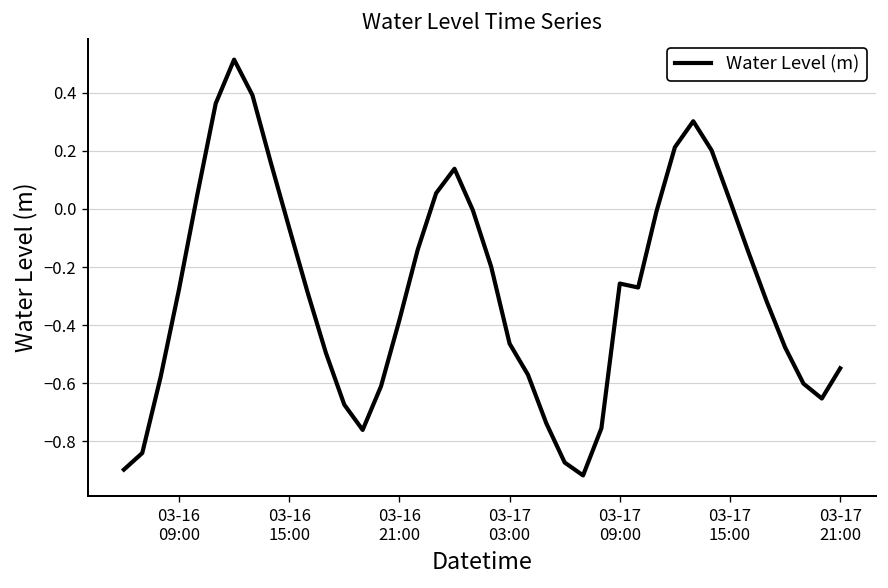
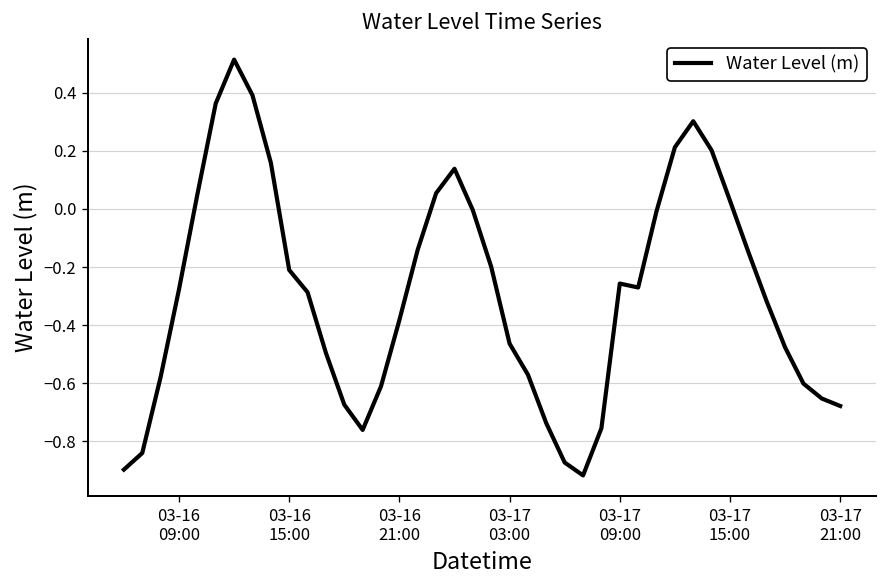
03-16 15:00: -0.07 -> -0.21
03-17 21:00: -0.55 -> -0.68
